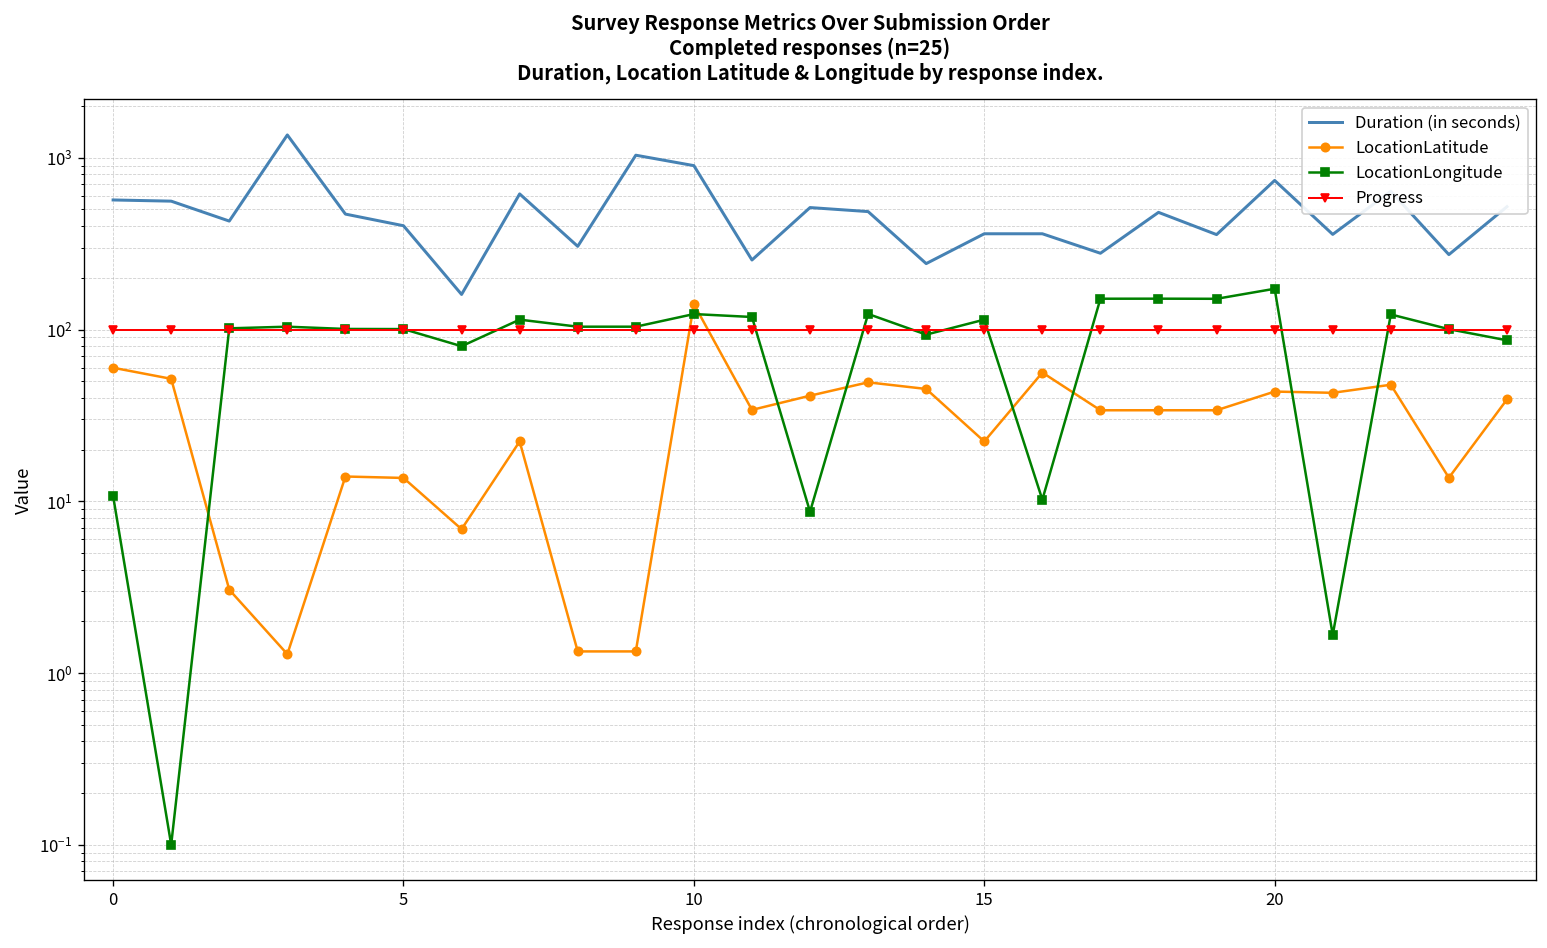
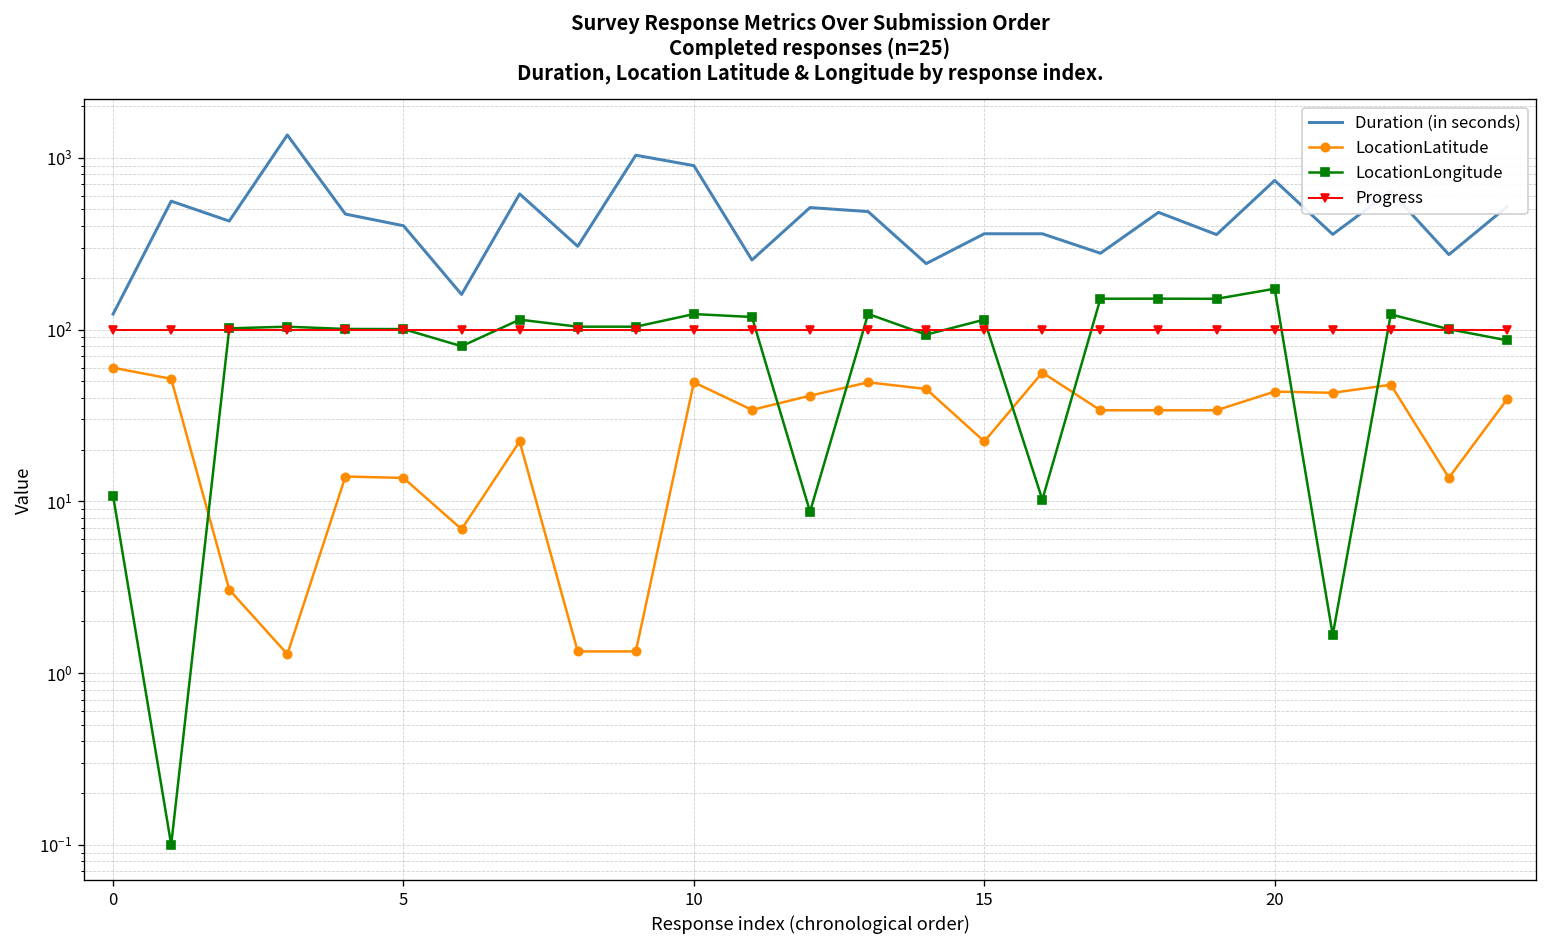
Duration (in seconds), 0: 570 -> 120
LocationLatitude, 10: 140 -> 49
